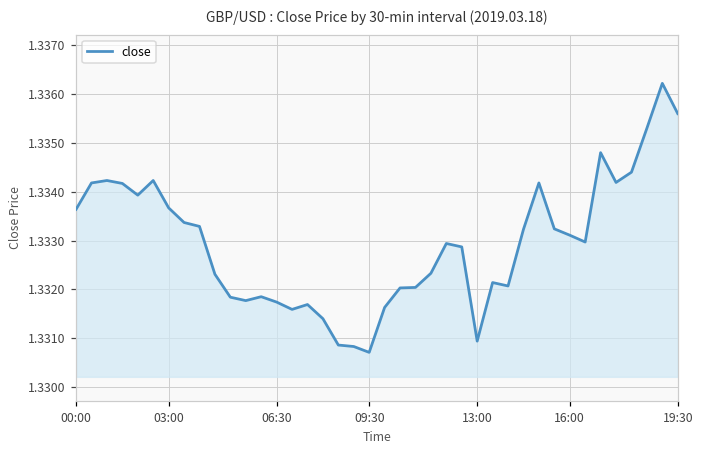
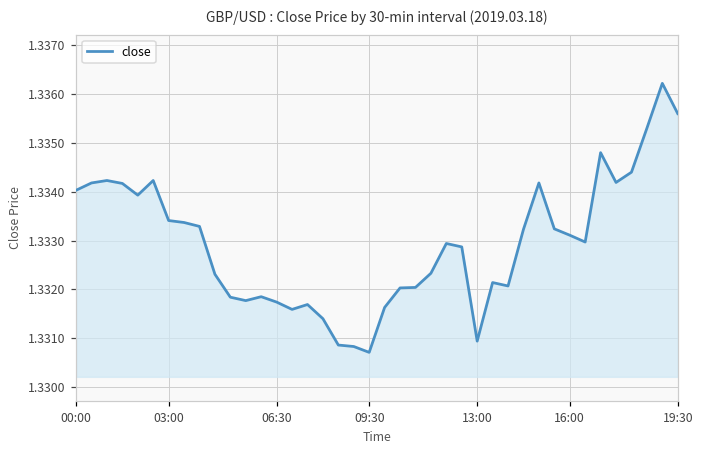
00:00: 1.3336 -> 1.3340
03:00: 1.3337 -> 1.3334
